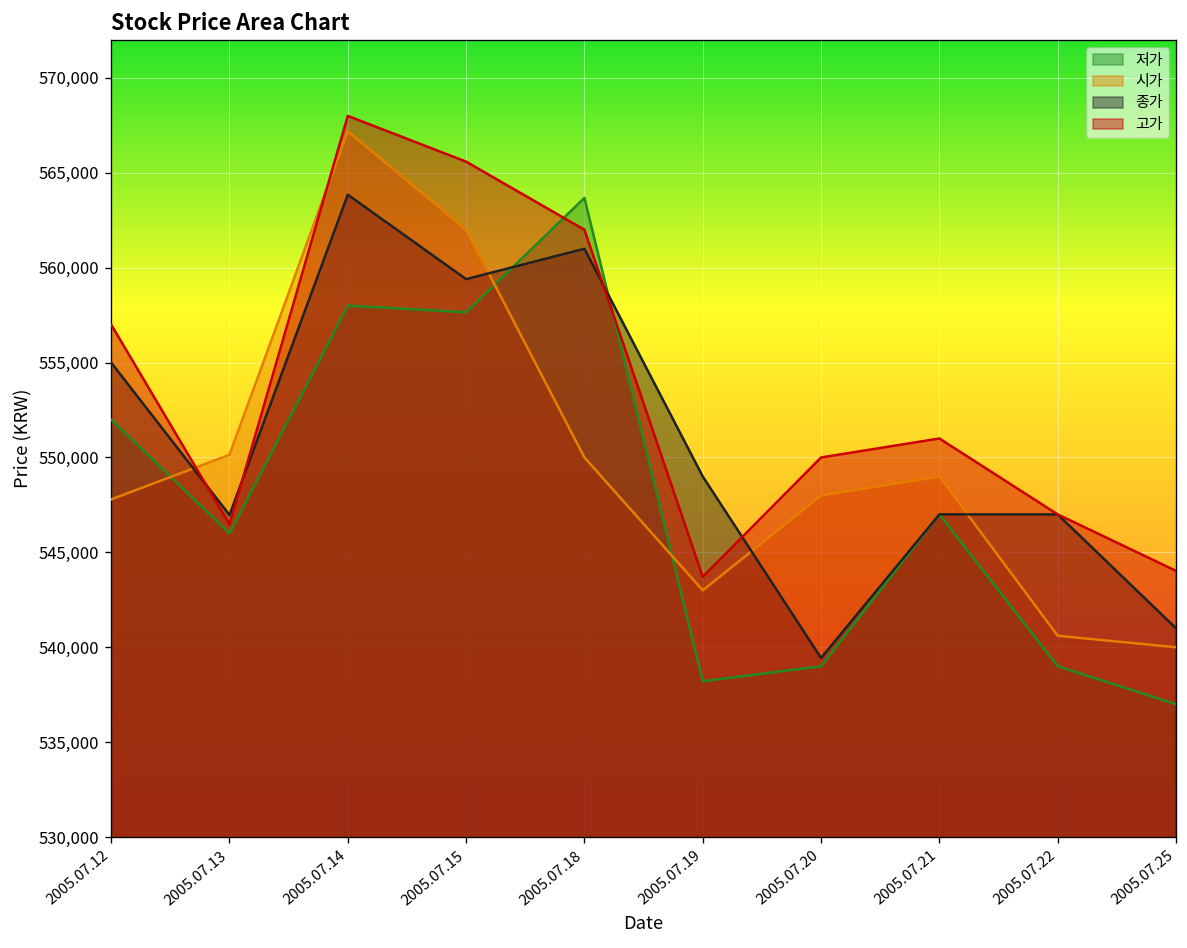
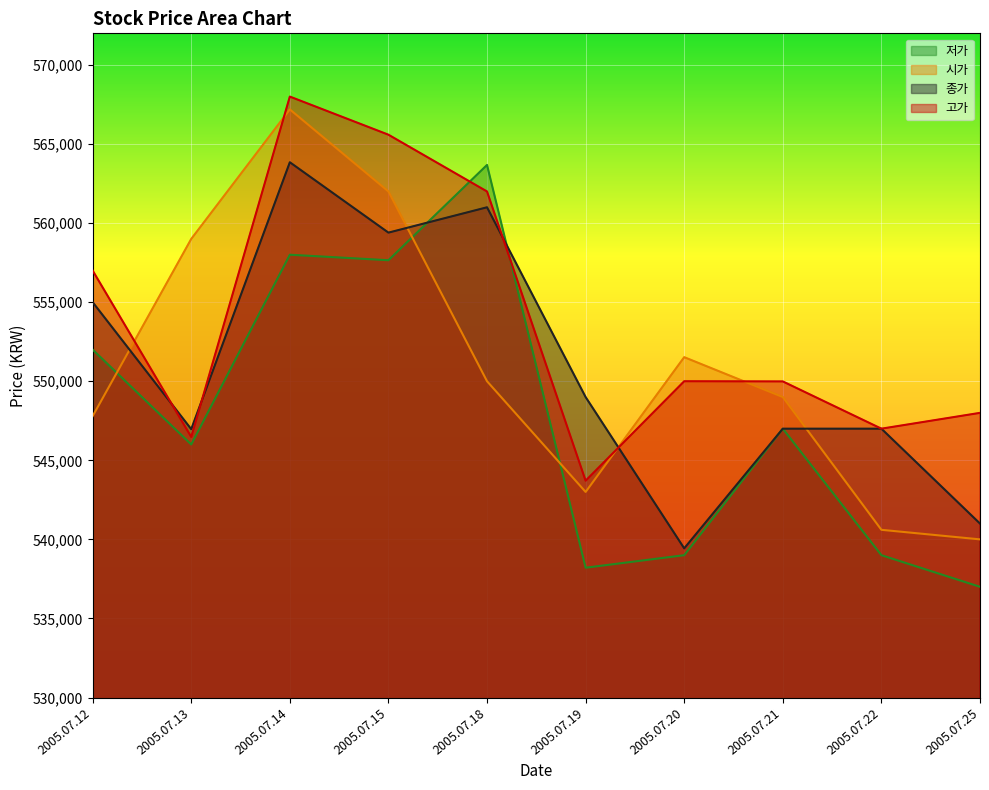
시가, 2005.07.13: 550,100 -> 559,000
시가, 2005.07.20: 548,000 -> 551,500
고가, 2005.07.21: 551,000 -> 550,000
고가, 2005.07.25: 544,000 -> 548,000
